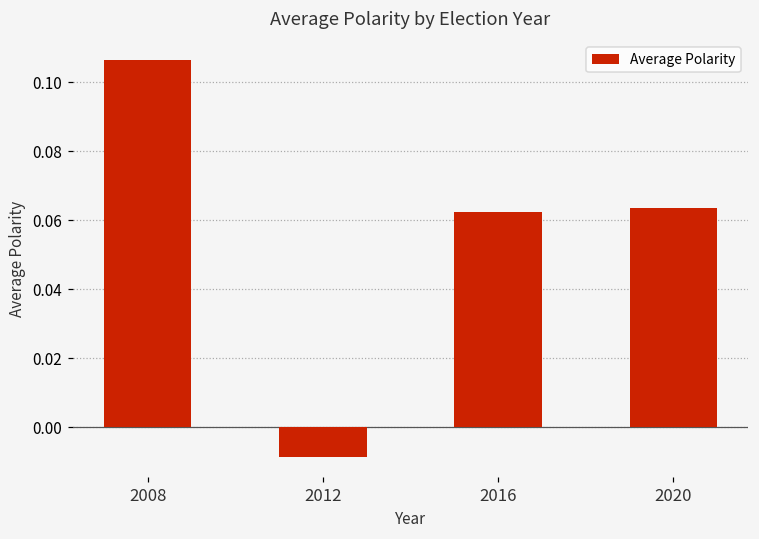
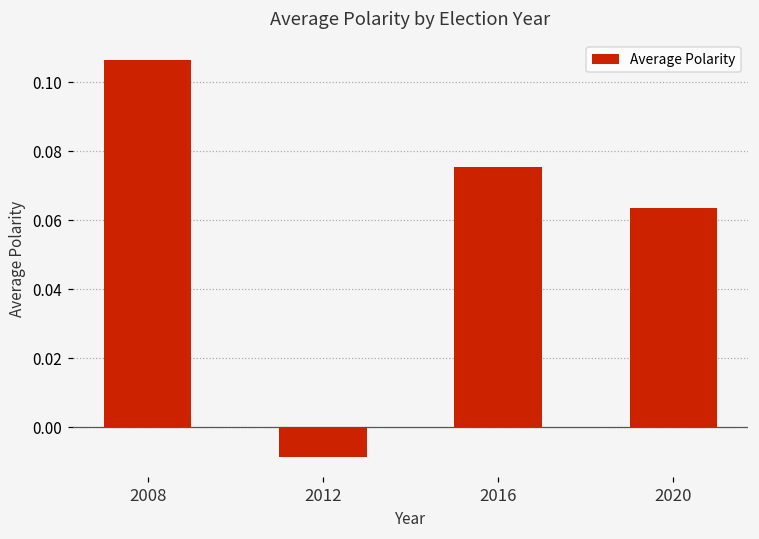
2016: 0.063 -> 0.075
